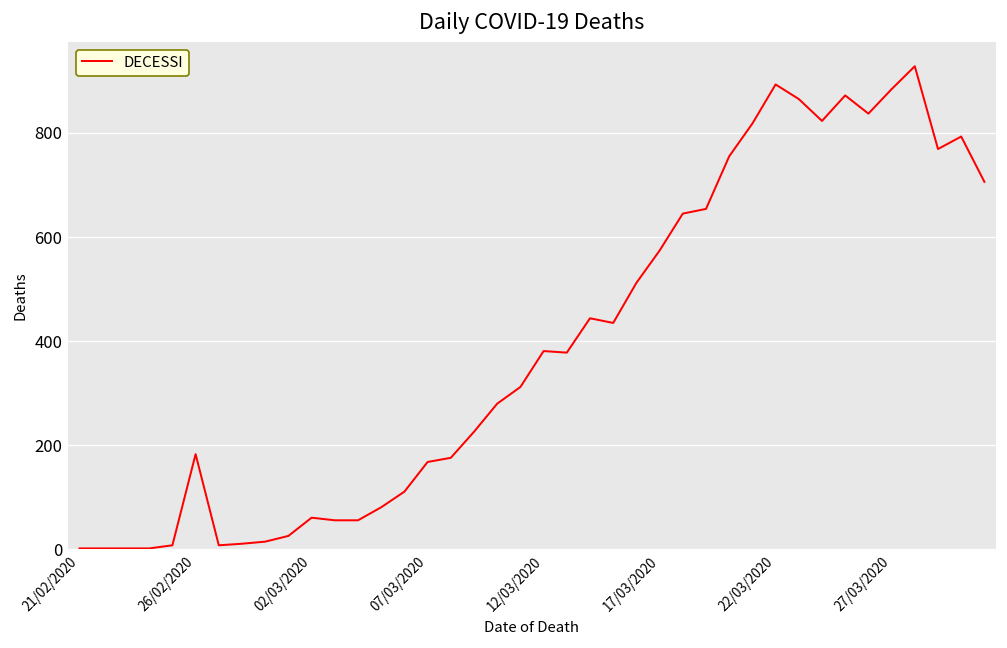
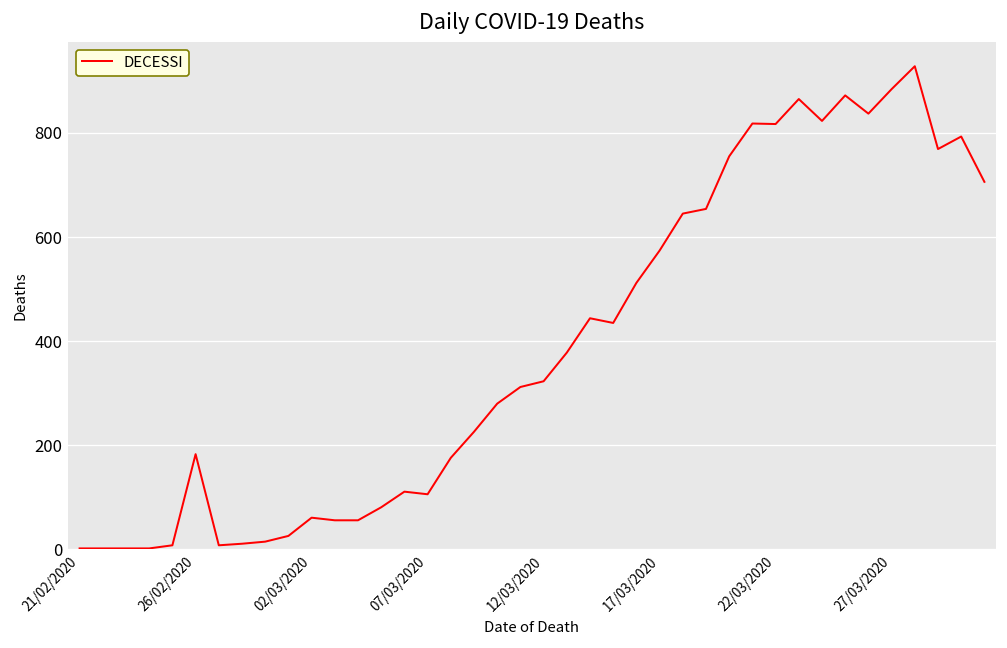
07/03/2020: 170 -> 110
12/03/2020: 380 -> 320
22/03/2020: 890 -> 820
